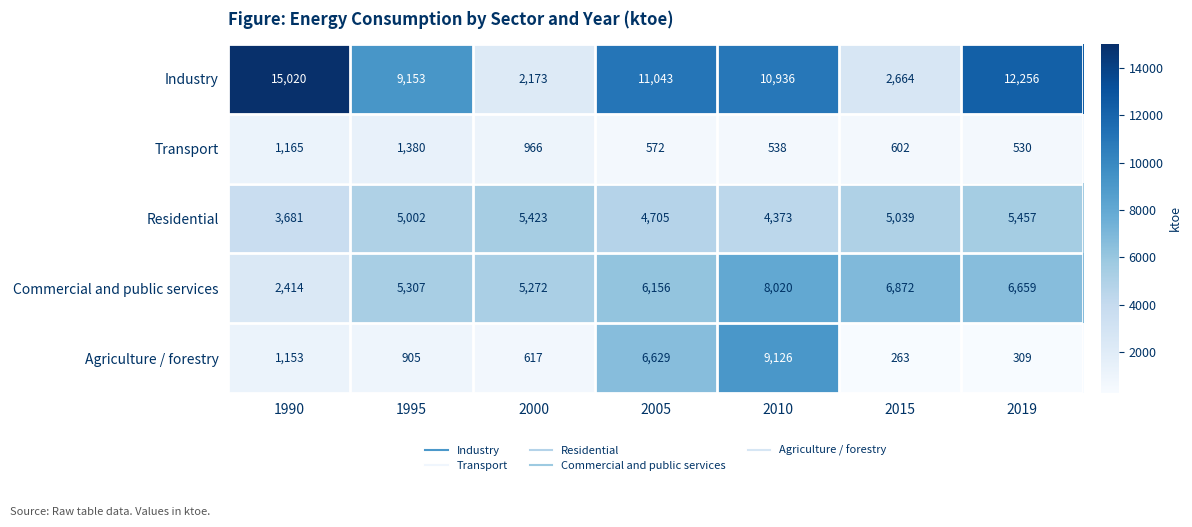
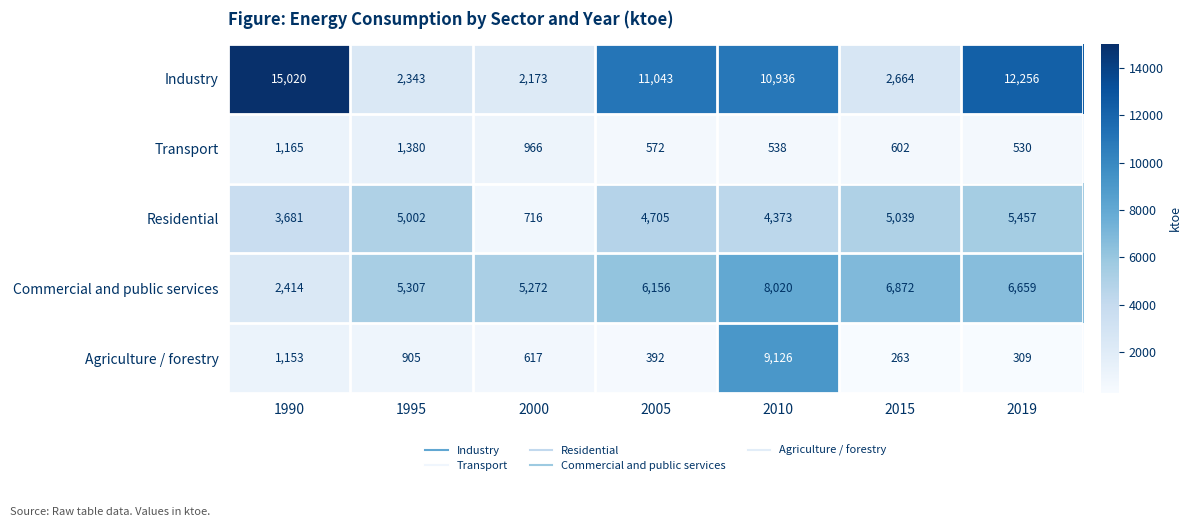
Industry, 1995: 9,153 -> 2,343
Residential, 2000: 5,423 -> 716
Agriculture / forestry, 2005: 6,629 -> 392
